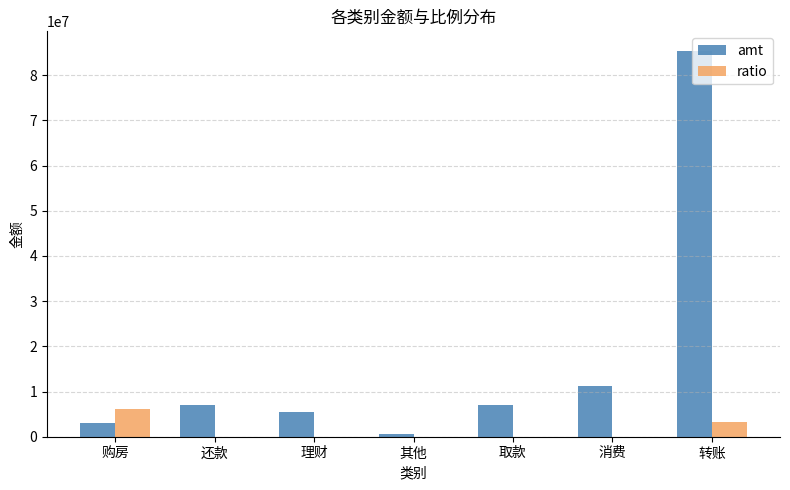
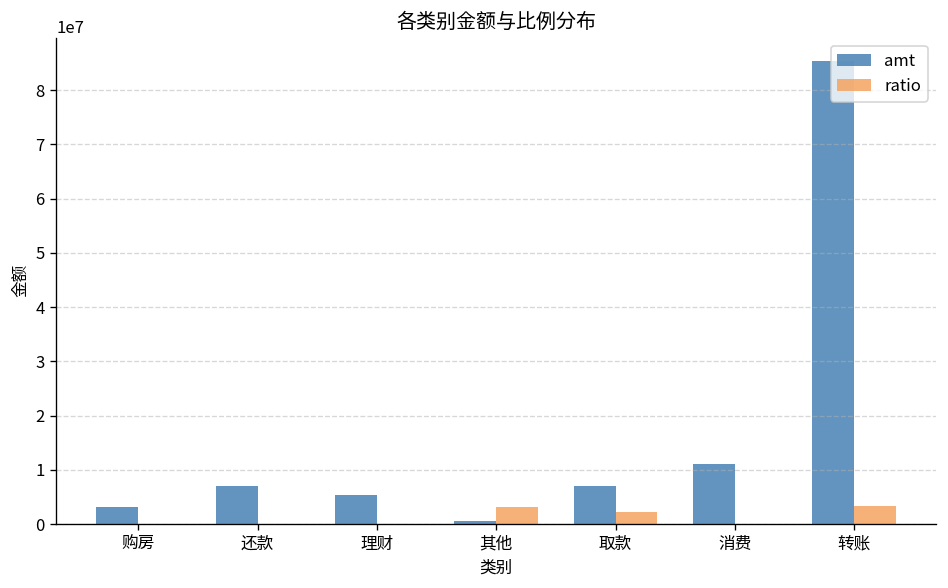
ratio, 购房: 6000000 -> 0
ratio, 其他: 0 -> 3000000
ratio, 取款: 0 -> 2000000
